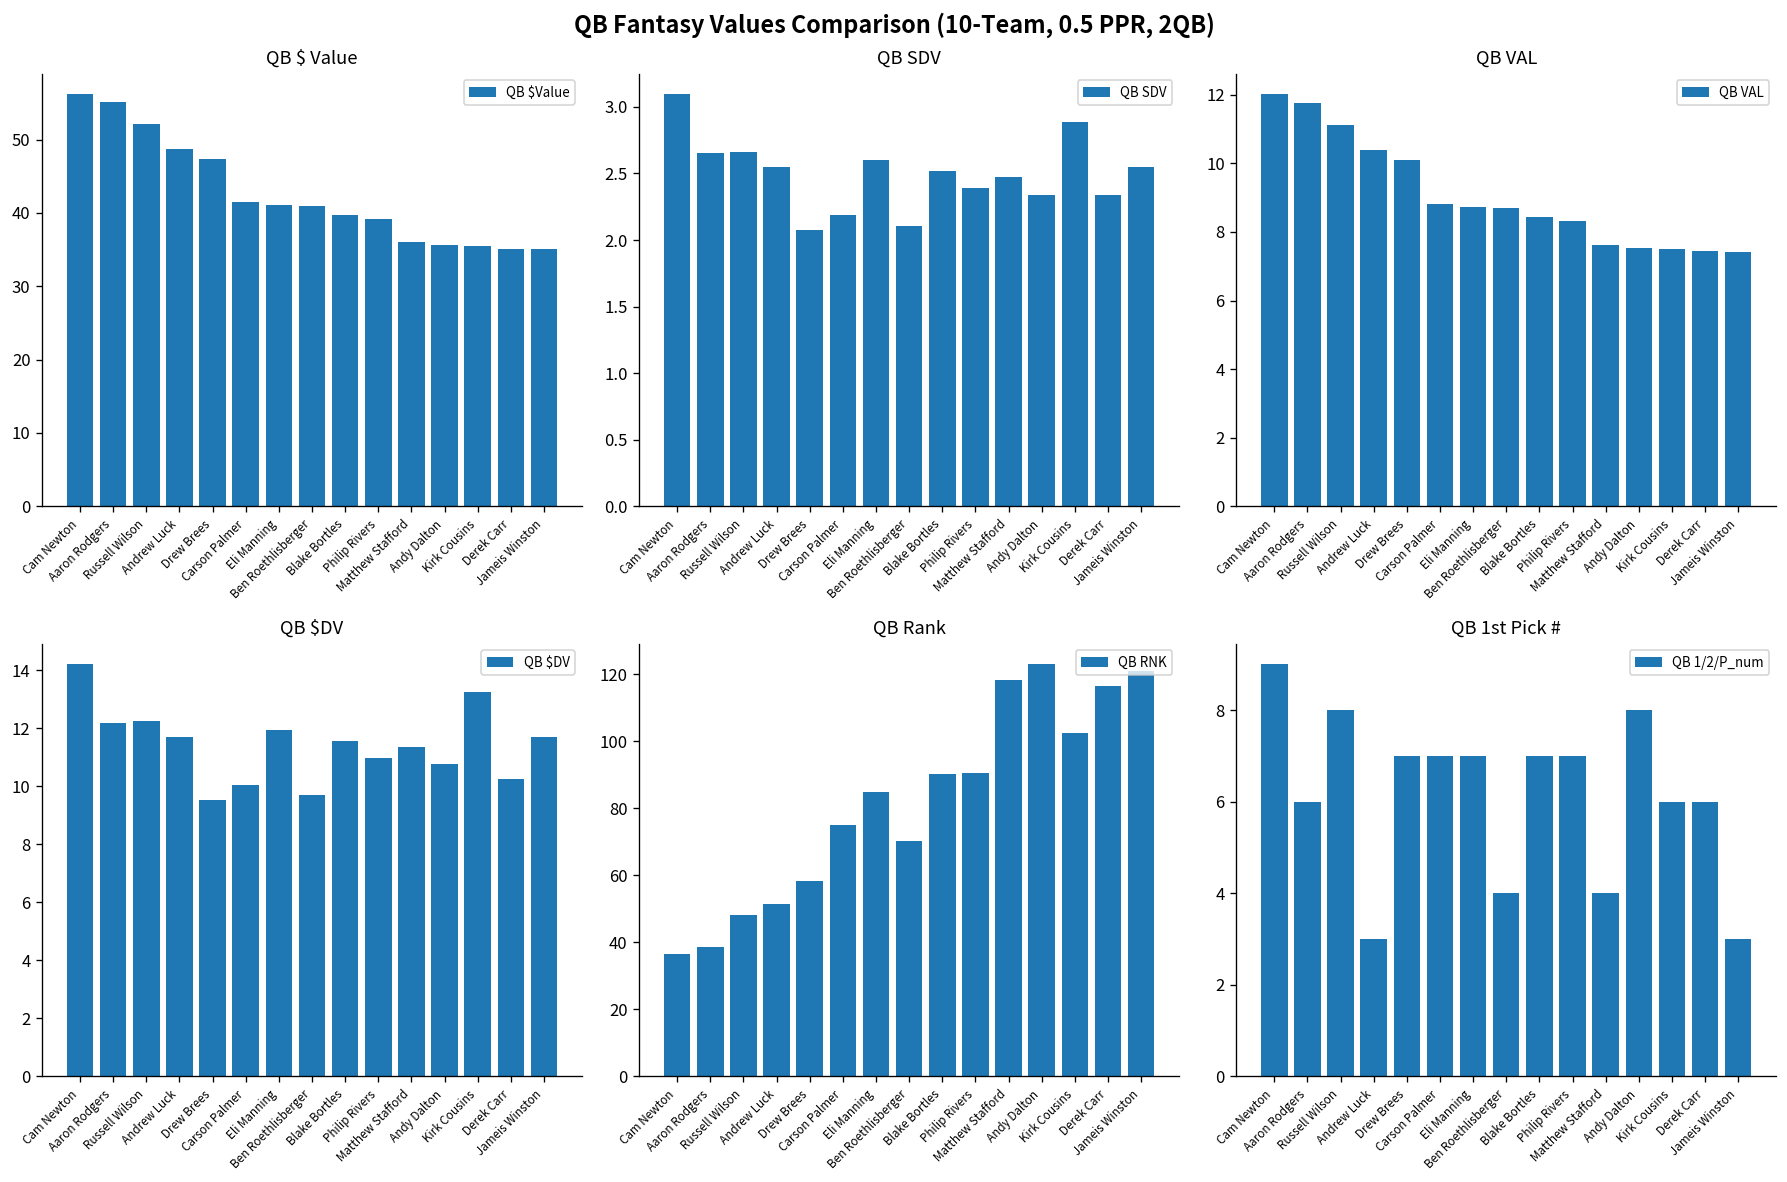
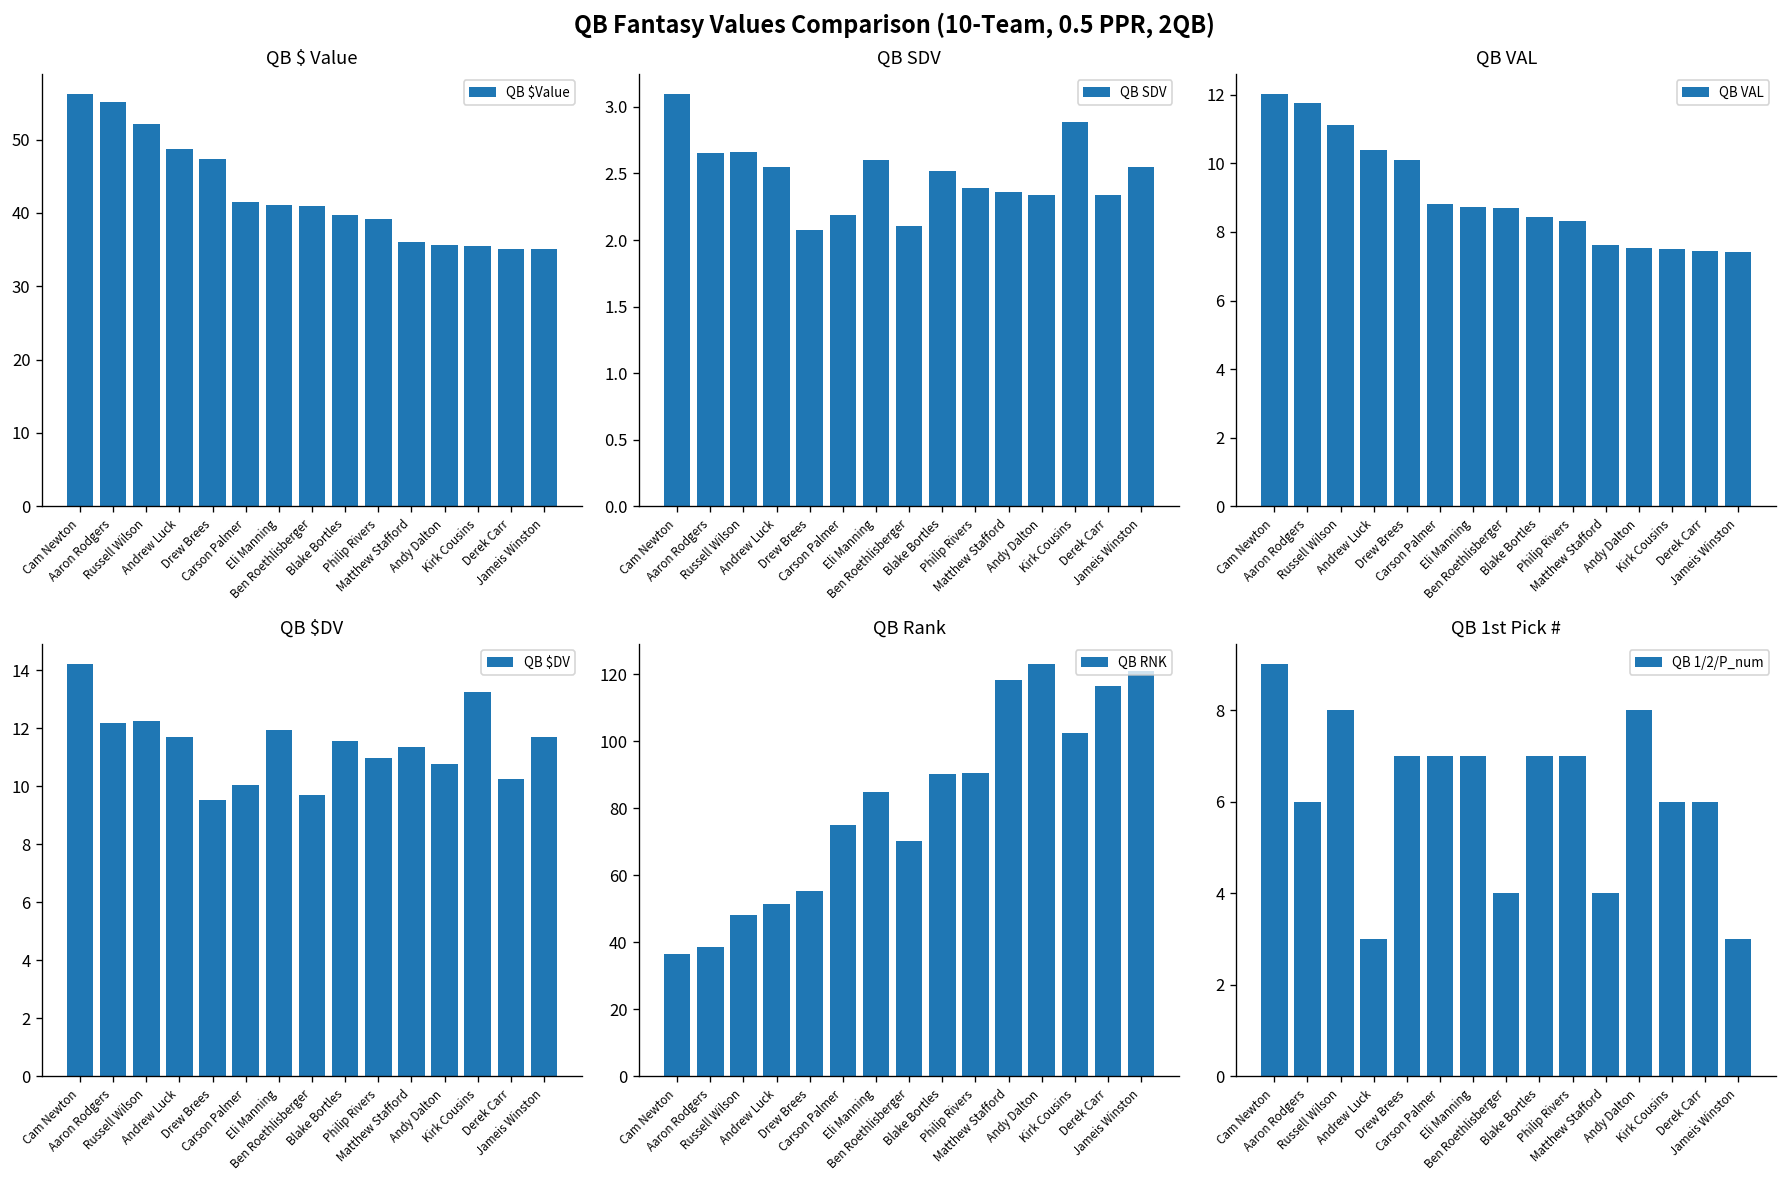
QB SDV, Matthew Stafford: 2.47 -> 2.36
QB Rank, Drew Brees: 58 -> 55
